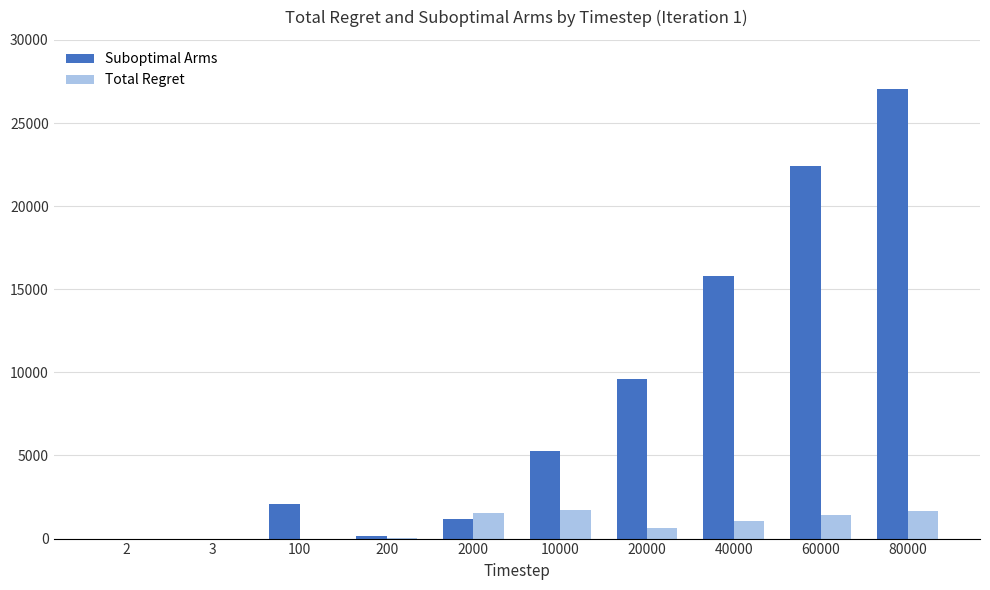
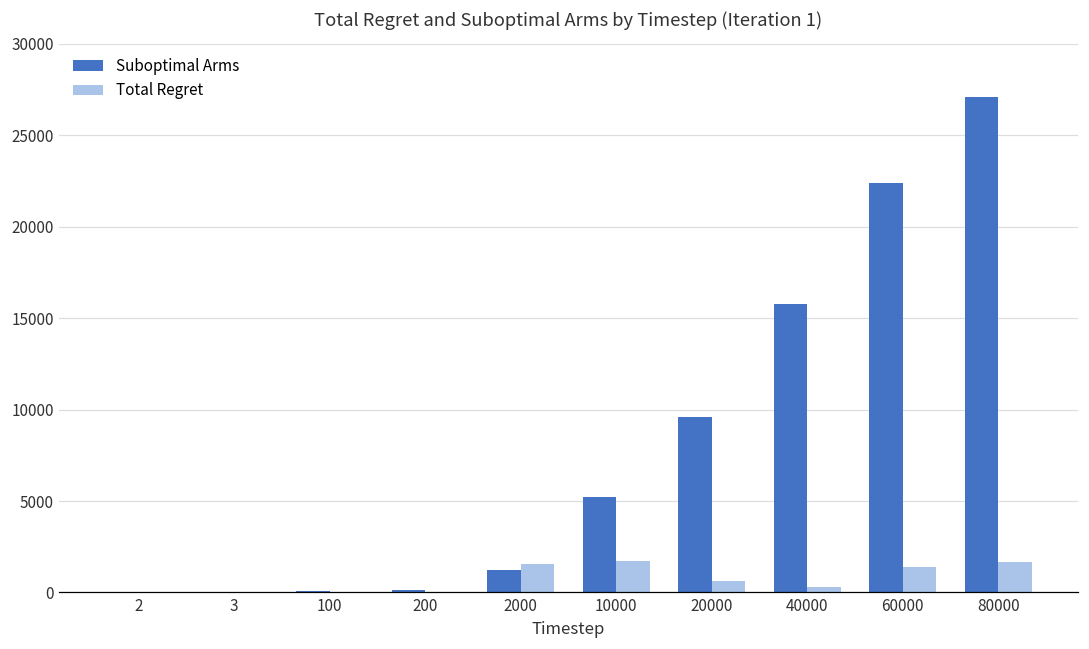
Suboptimal Arms, 100: 2100 -> 100
Total Regret, 40000: 1000 -> 300
